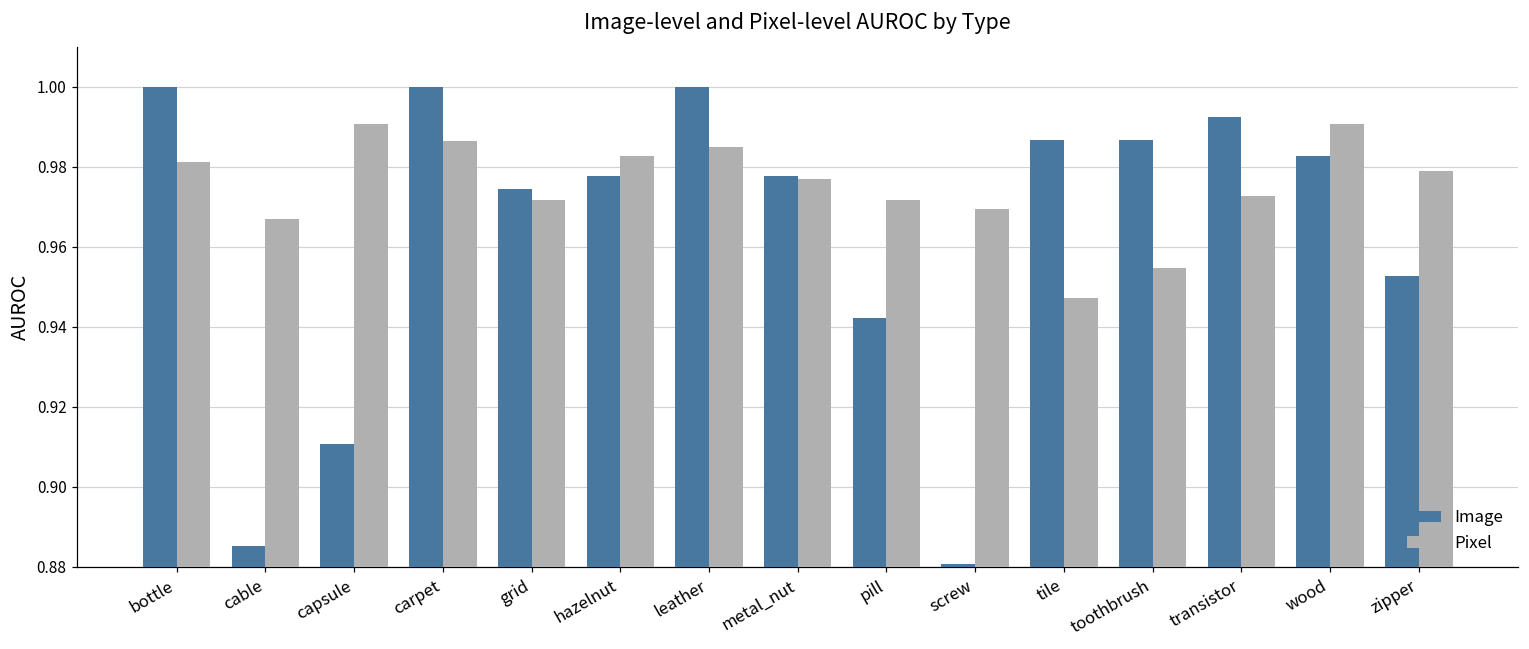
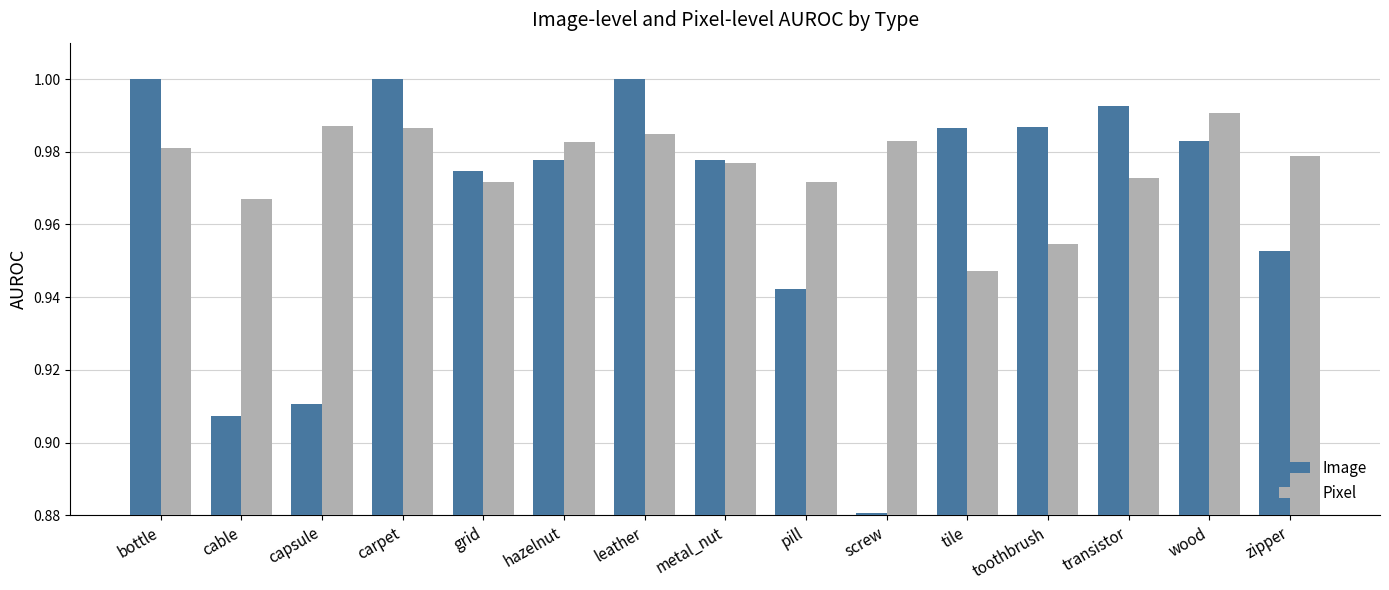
Image, cable: 0.885 -> 0.907
Pixel, capsule: 0.991 -> 0.987
Pixel, screw: 0.970 -> 0.983
